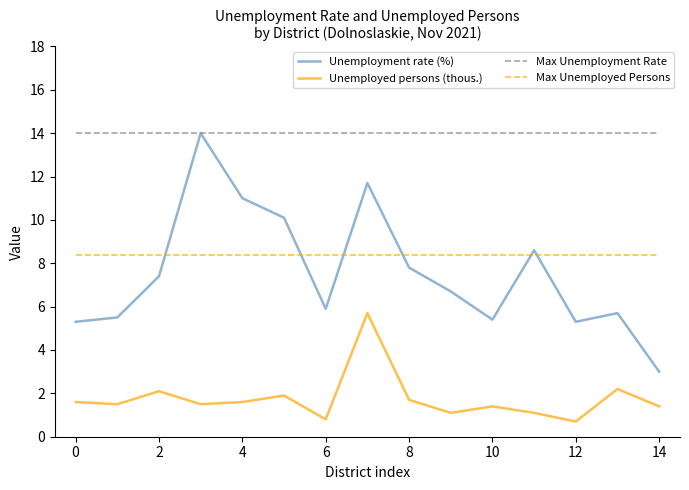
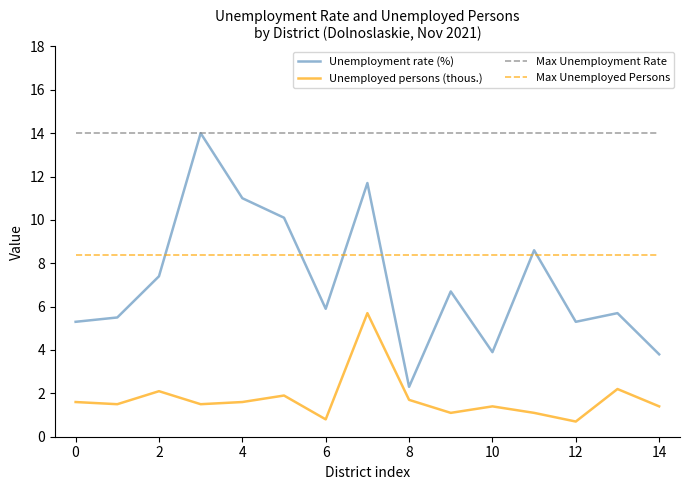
Unemployment rate (%), 8: 7.8 -> 2.3
Unemployment rate (%), 10: 5.4 -> 3.9
Unemployment rate (%), 14: 3.0 -> 3.8
